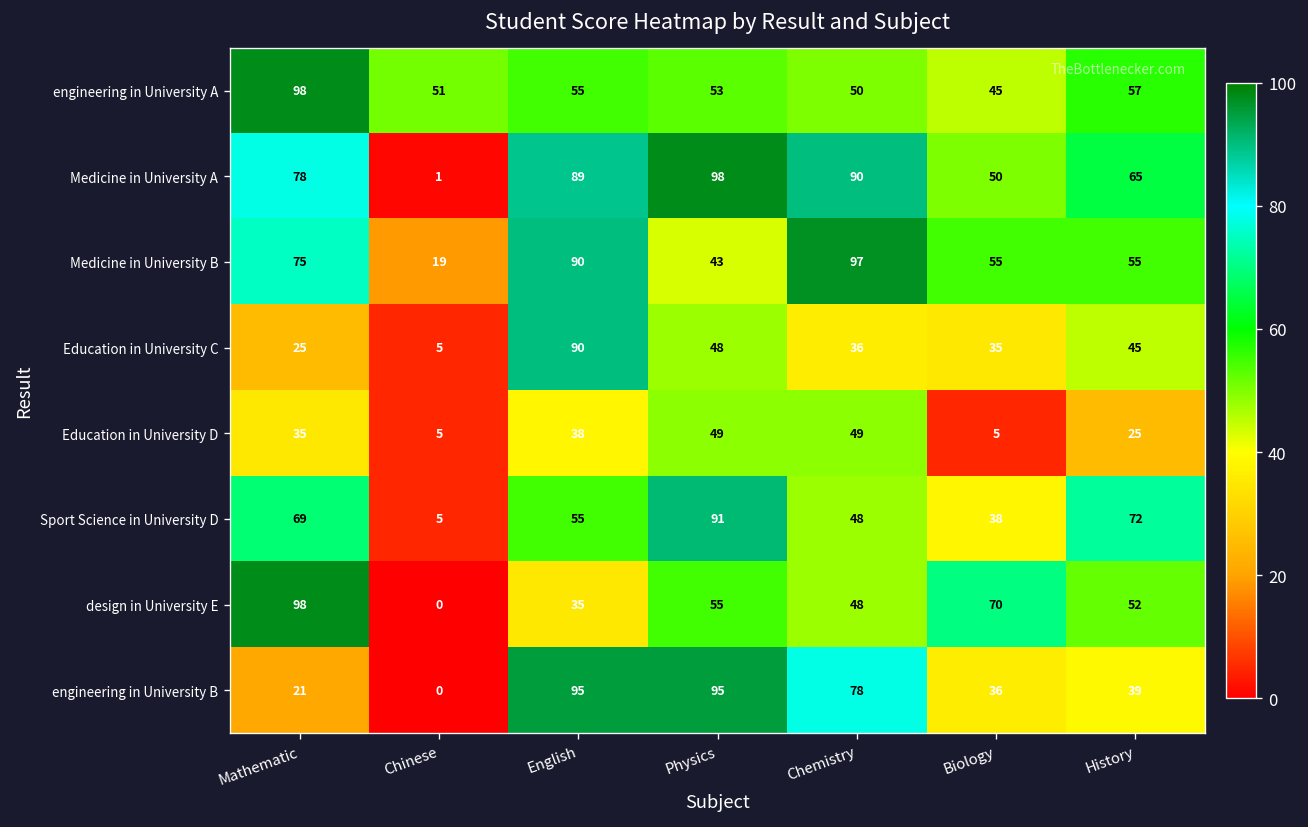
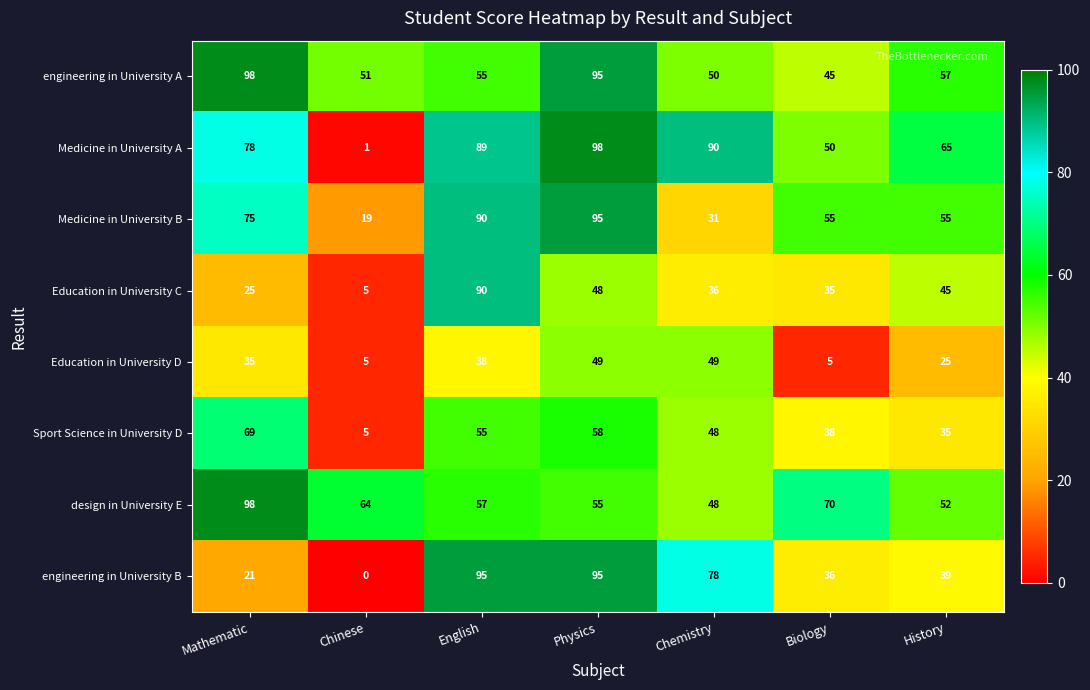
engineering in University A, Physics: 53 -> 95
Medicine in University B, Physics: 43 -> 95
Medicine in University B, Chemistry: 97 -> 31
Sport Science in University D, Physics: 91 -> 58
Sport Science in University D, History: 72 -> 35
design in University E, Chinese: 0 -> 64
design in University E, English: 35 -> 57
